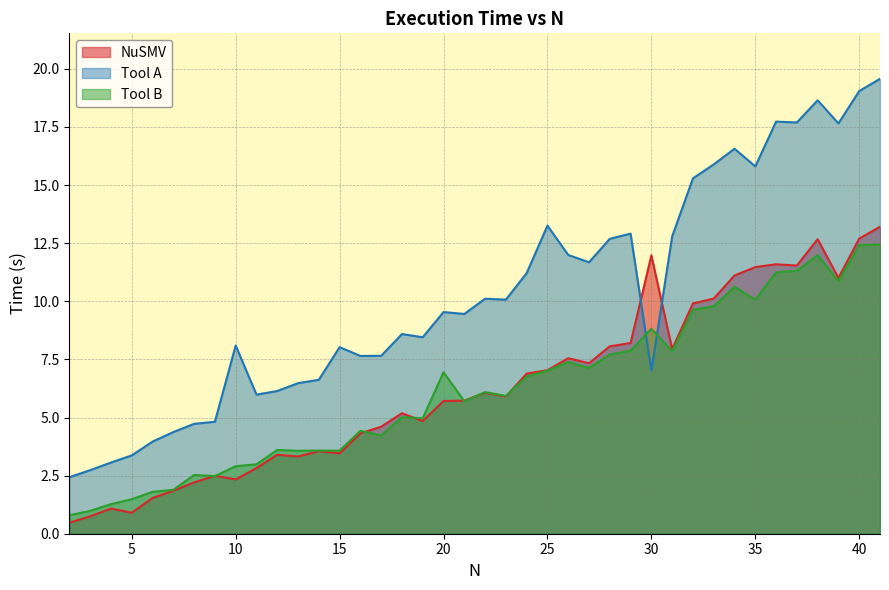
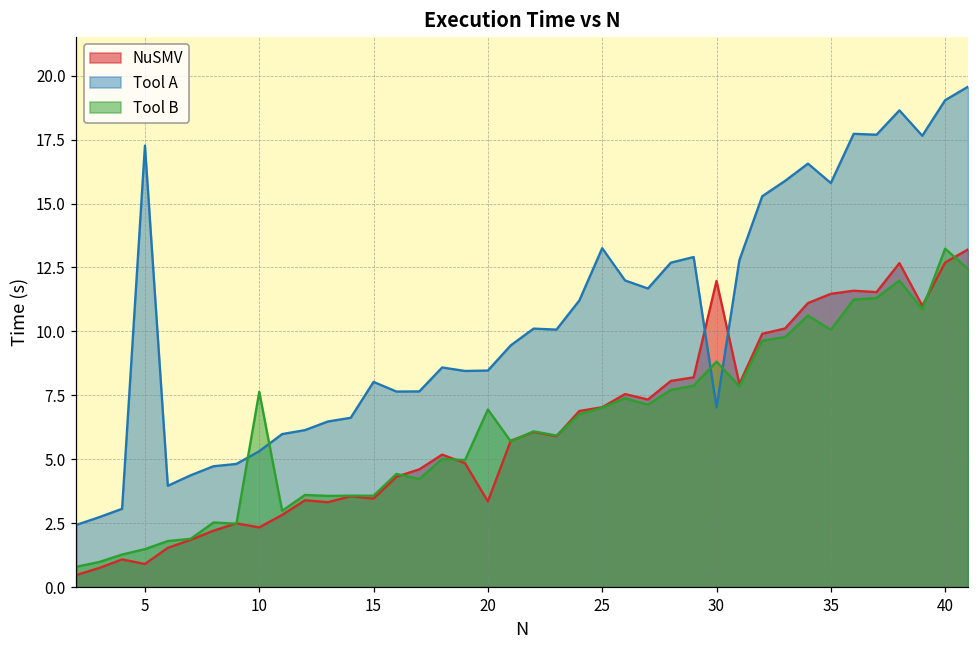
Tool A, 5: 3.4 -> 17.3
Tool A, 10: 8.1 -> 5.3
Tool B, 10: 2.9 -> 7.6
NuSMV, 20: 5.7 -> 3.4
Tool A, 20: 9.5 -> 8.5
Tool B, 40: 12.4 -> 13.2
